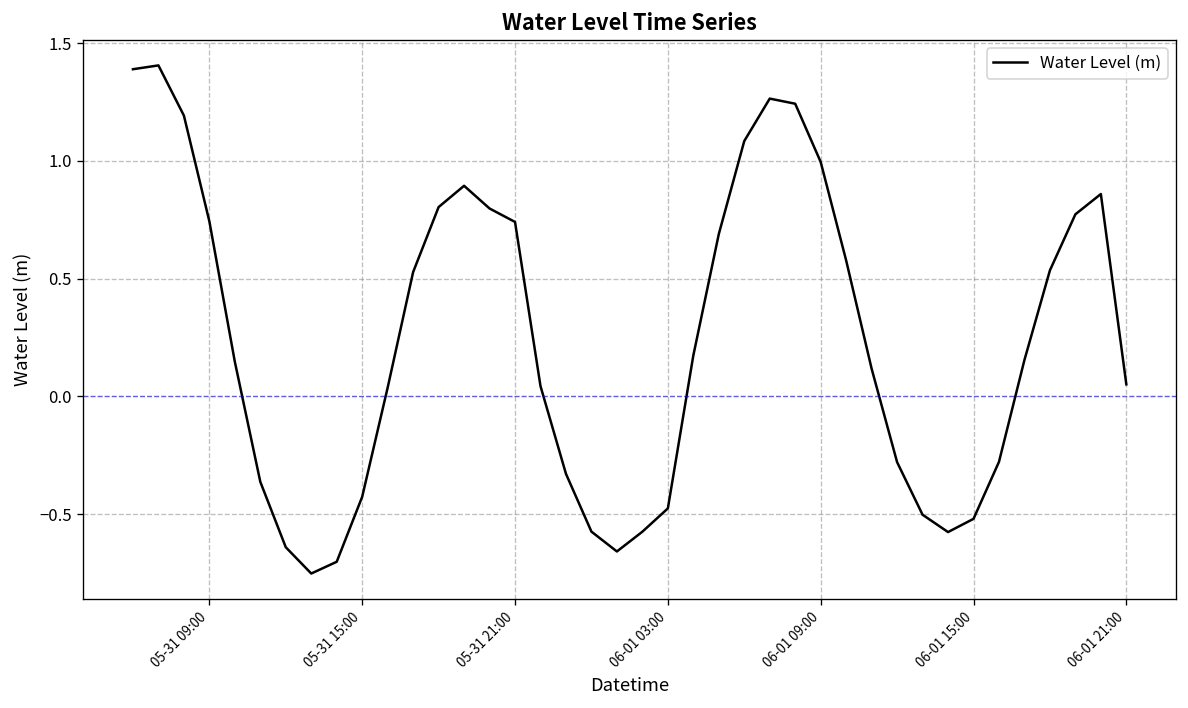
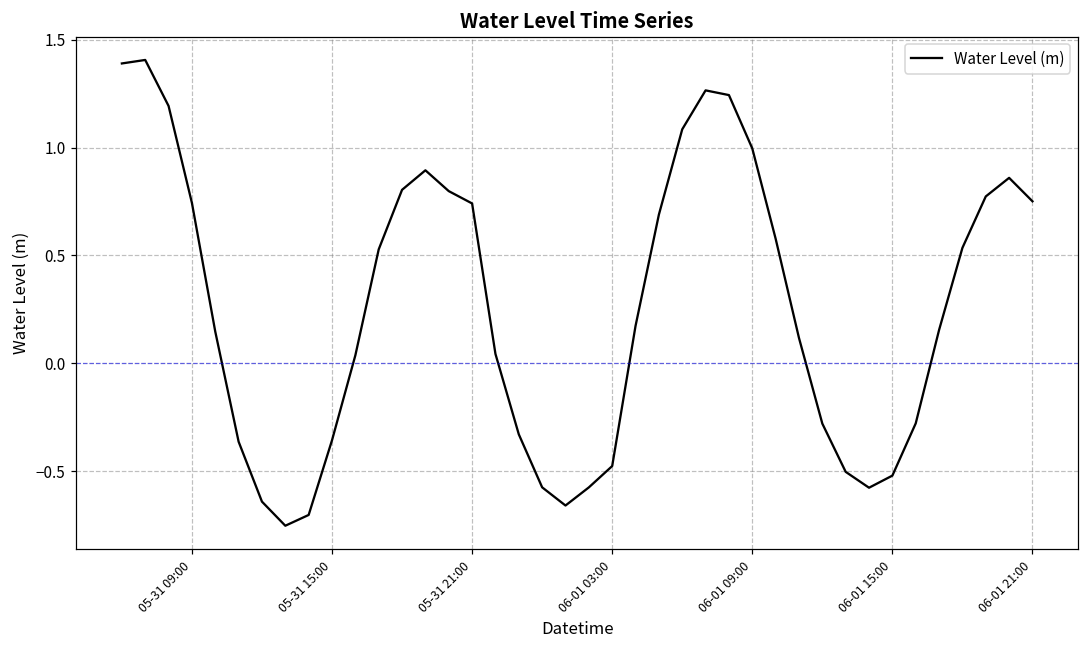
05-31 15:00: -0.43 -> -0.36
06-01 21:00: 0.05 -> 0.75
